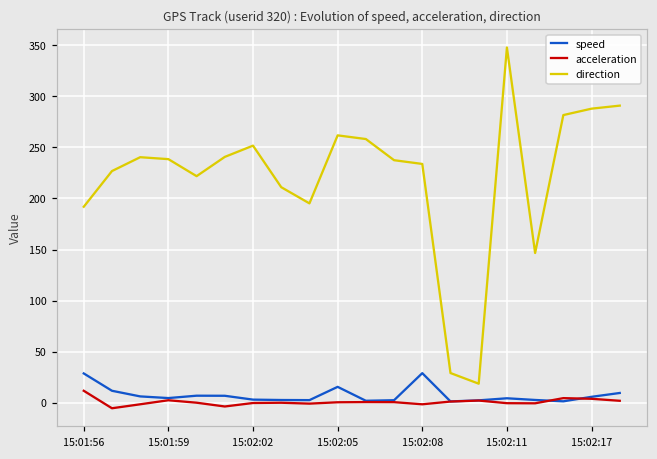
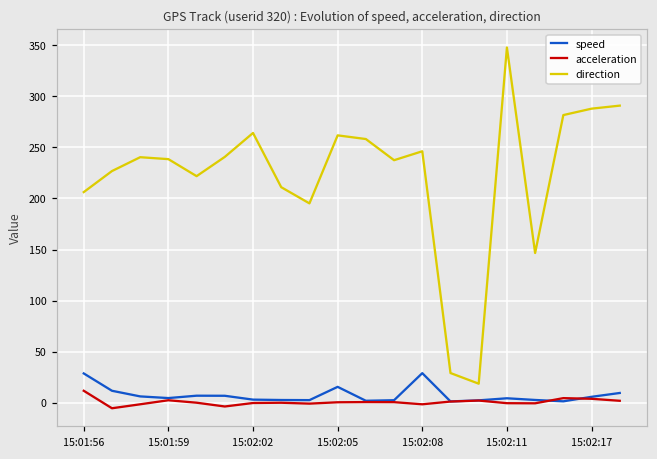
direction, 15:01:56: 190 -> 210
direction, 15:02:02: 250 -> 260
direction, 15:02:08: 230 -> 250
